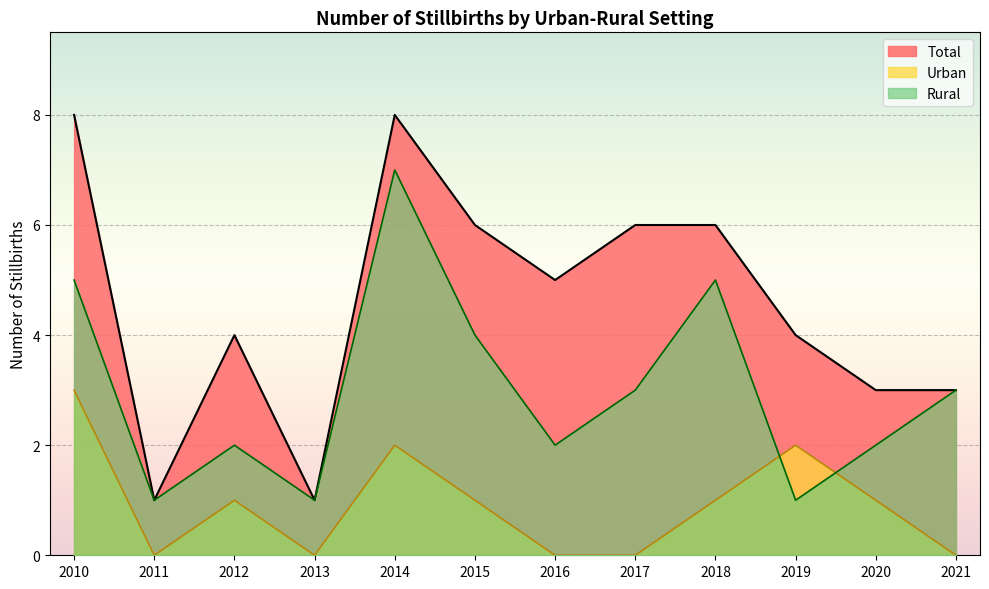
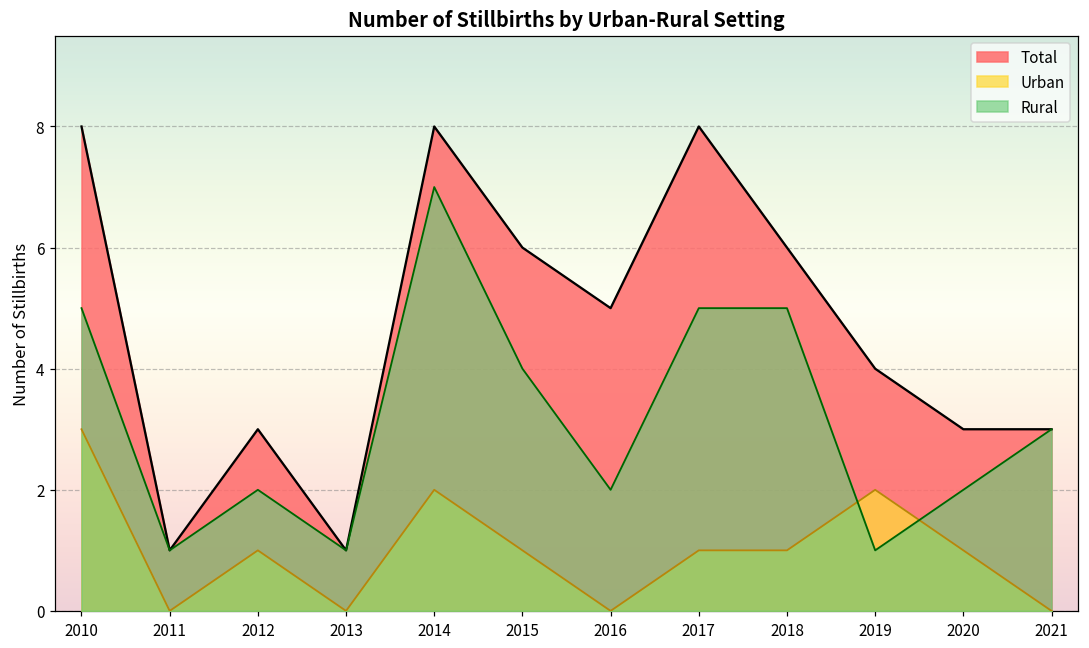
Total, 2012: 4 -> 3
Total, 2017: 6 -> 8
Urban, 2017: 0 -> 1
Rural, 2017: 3 -> 5
